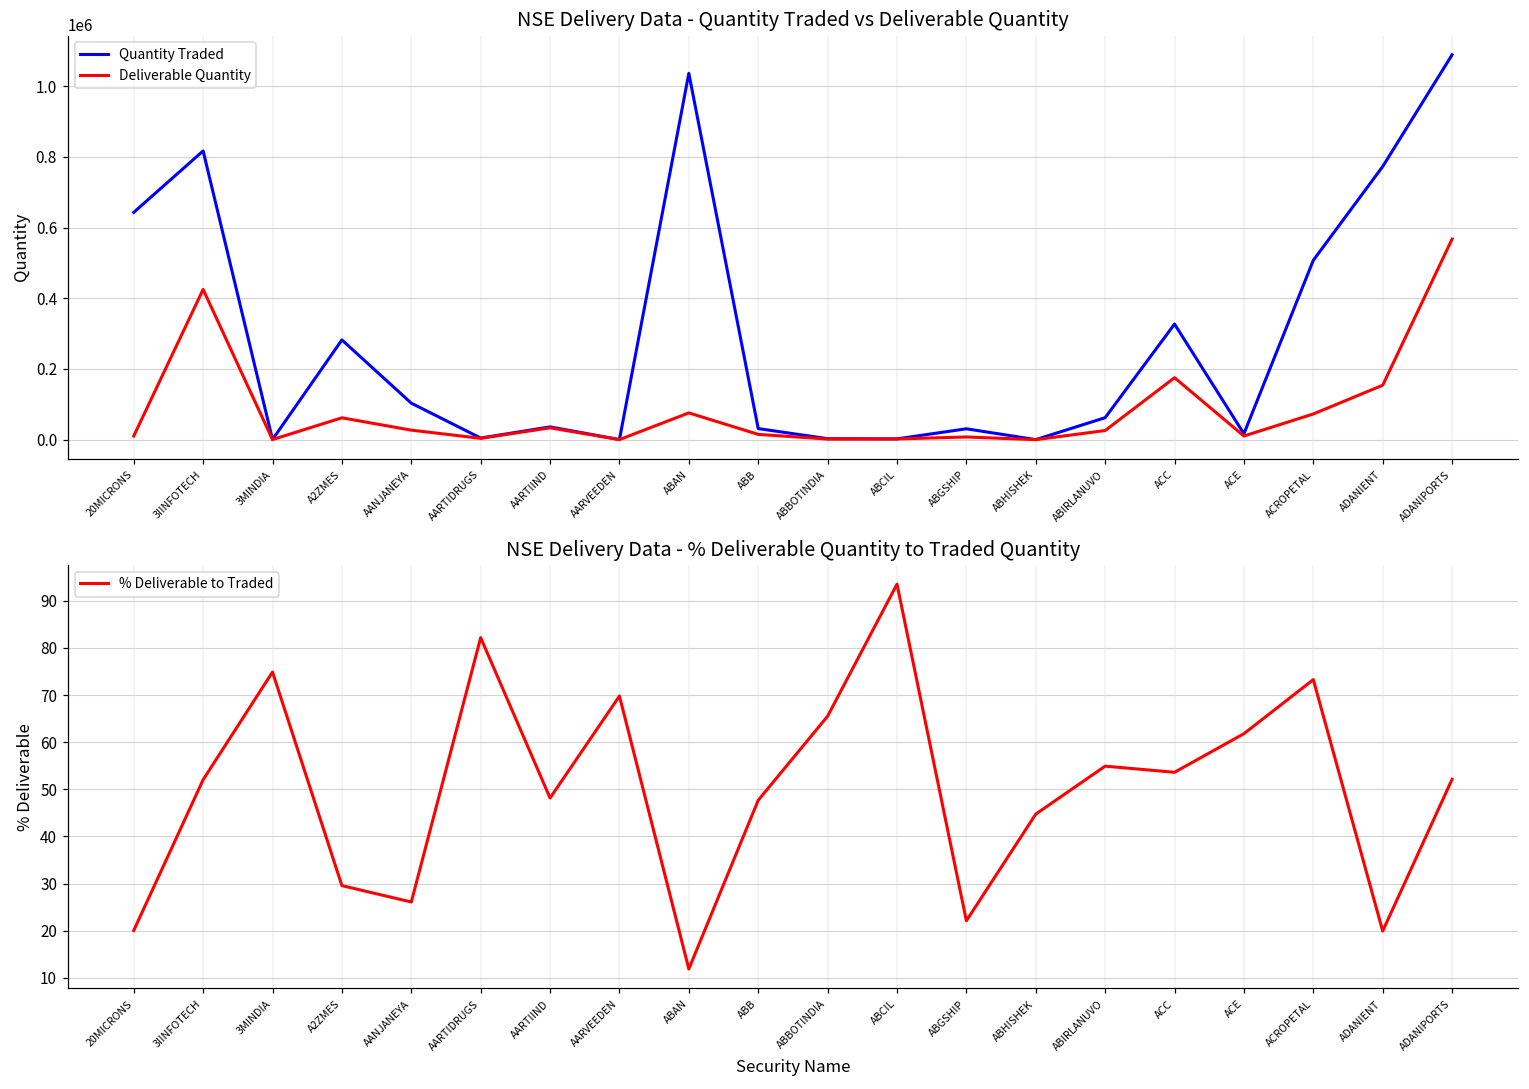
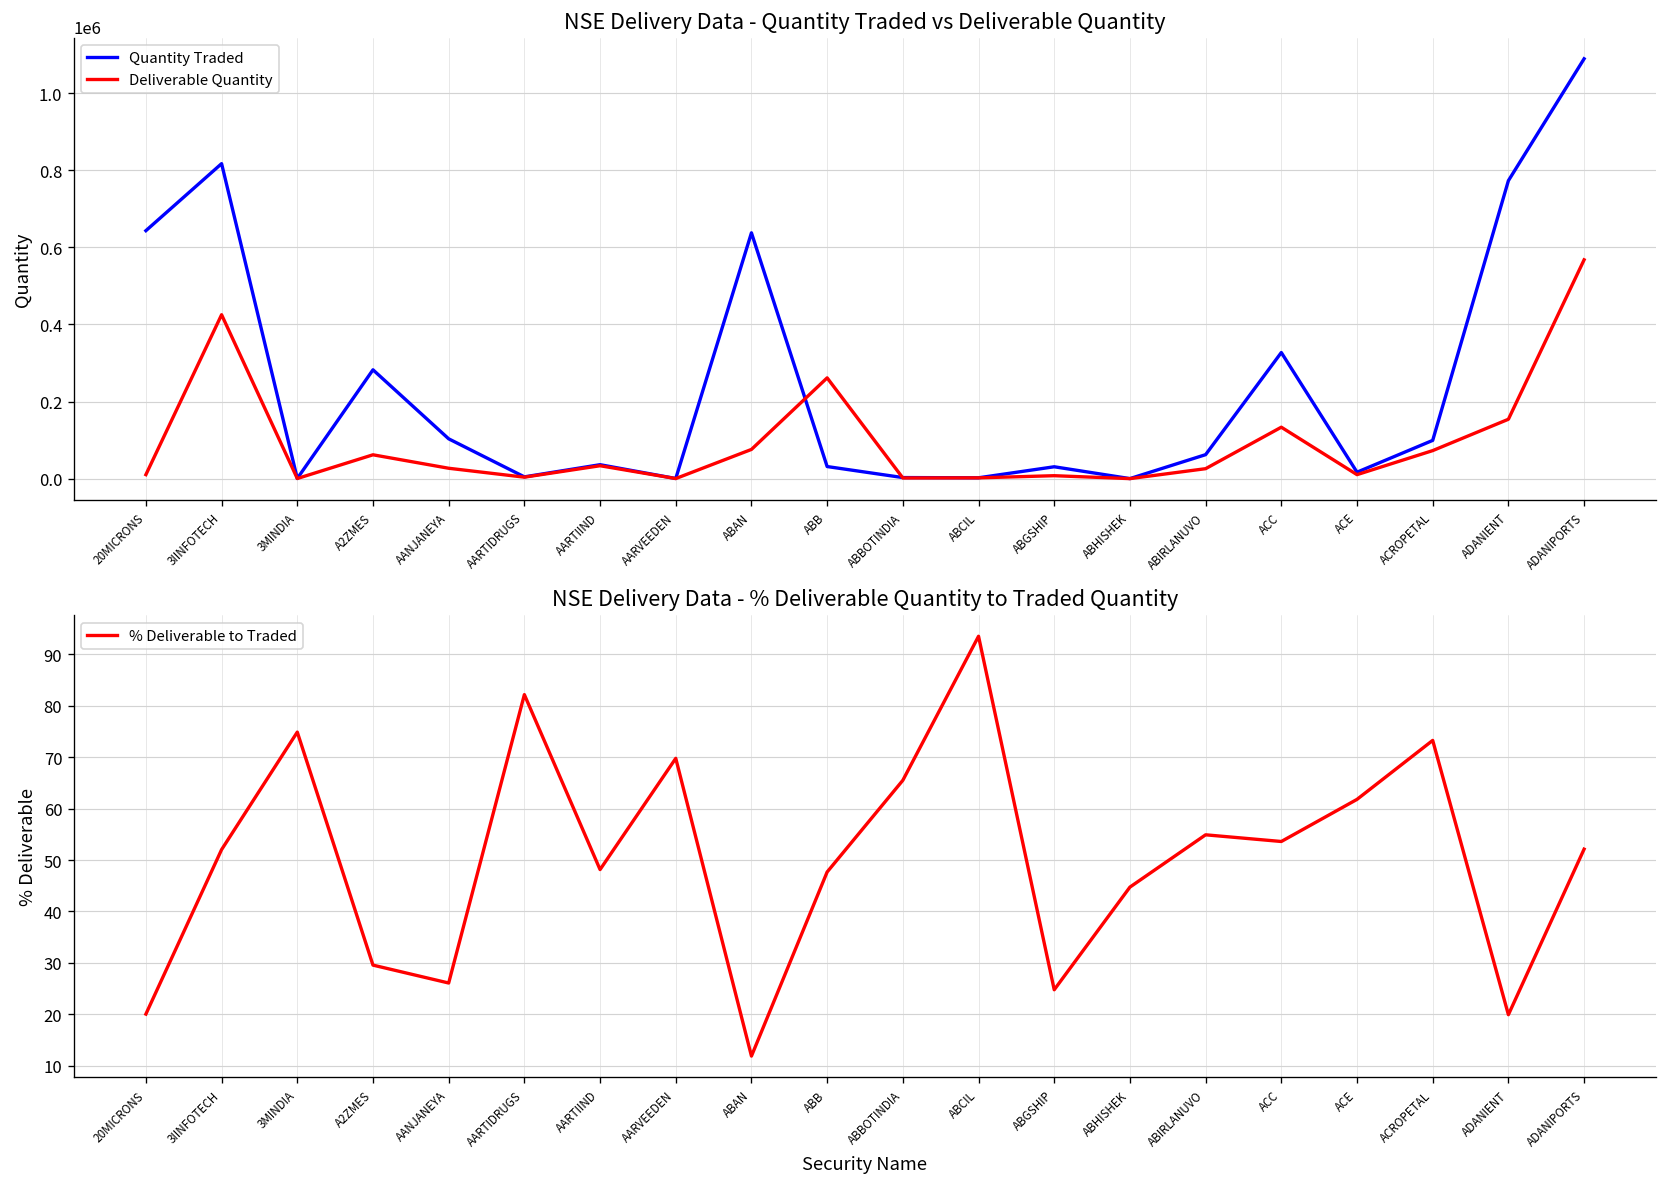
NSE Delivery Data - Quantity Traded vs Deliverable Quantity, Quantity Traded, ABAN: 1040000 -> 640000
NSE Delivery Data - Quantity Traded vs Deliverable Quantity, Deliverable Quantity, ABB: 10000 -> 260000
NSE Delivery Data - Quantity Traded vs Deliverable Quantity, Deliverable Quantity, ACC: 180000 -> 130000
NSE Delivery Data - Quantity Traded vs Deliverable Quantity, Quantity Traded, ACROPETAL: 510000 -> 100000
NSE Delivery Data - % Deliverable Quantity to Traded Quantity, ABGSHIP: 22 -> 25
